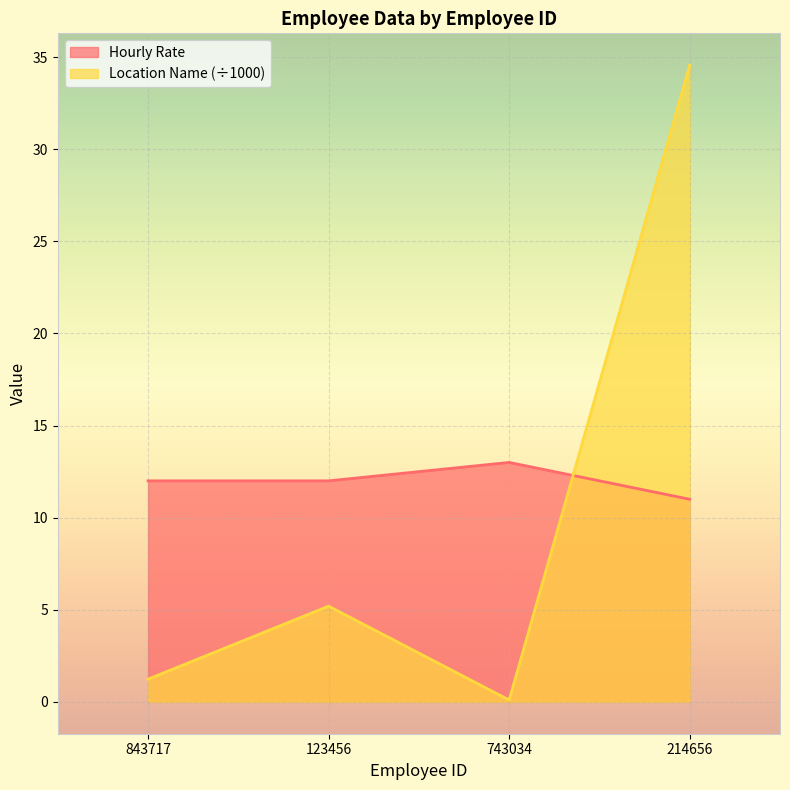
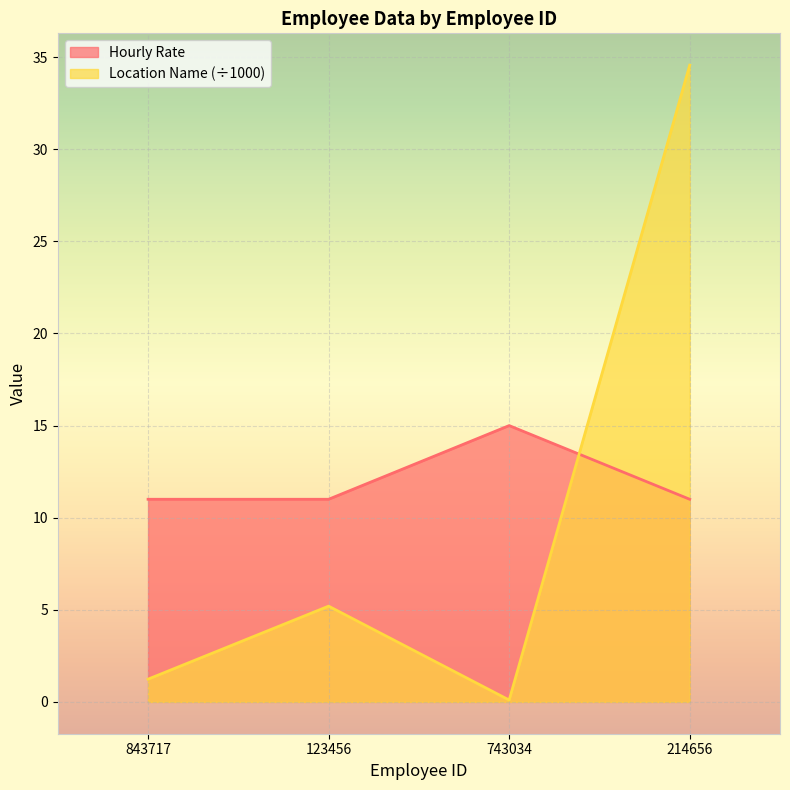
Hourly Rate, 843717: 12 -> 11
Hourly Rate, 123456: 12 -> 11
Hourly Rate, 743034: 13 -> 15
